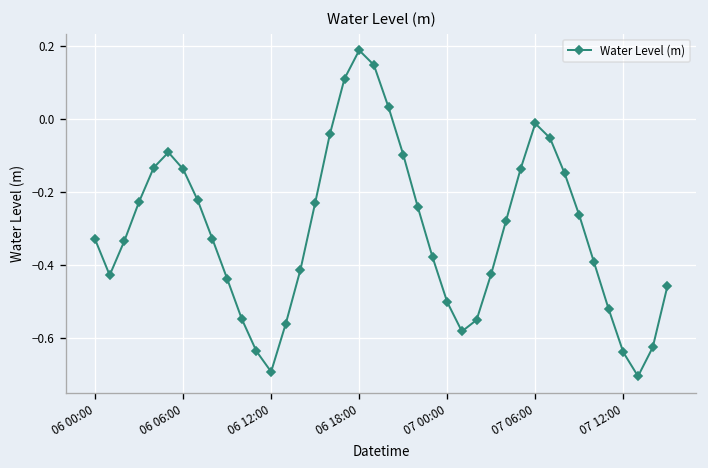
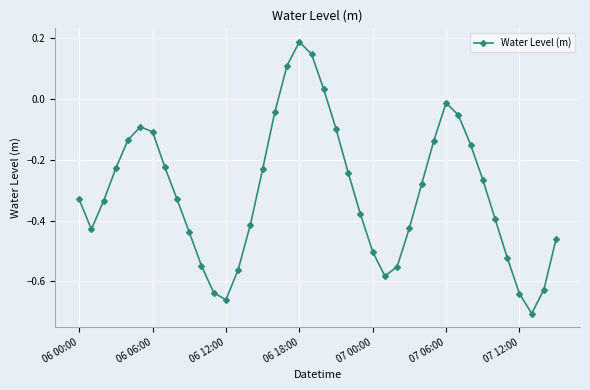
06 06:00: -0.14 -> -0.11
06 12:00: -0.69 -> -0.66
